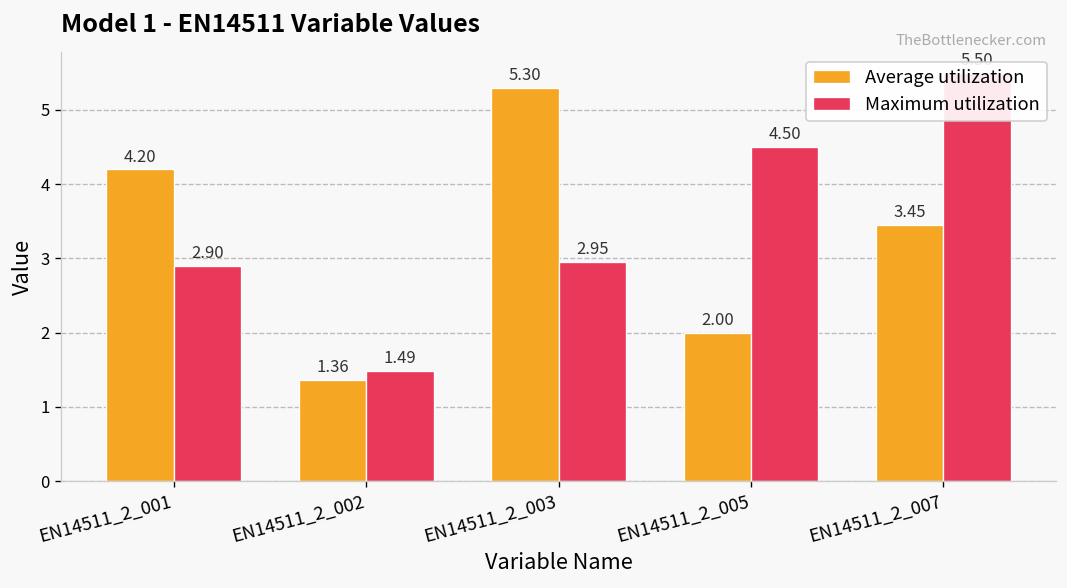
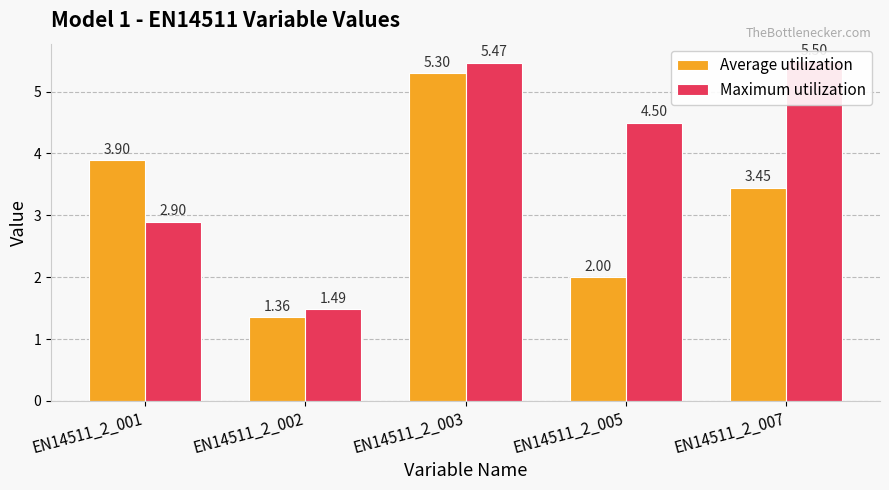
Average utilization, EN14511_2_001: 4.20 -> 3.90
Maximum utilization, EN14511_2_003: 2.95 -> 5.47
